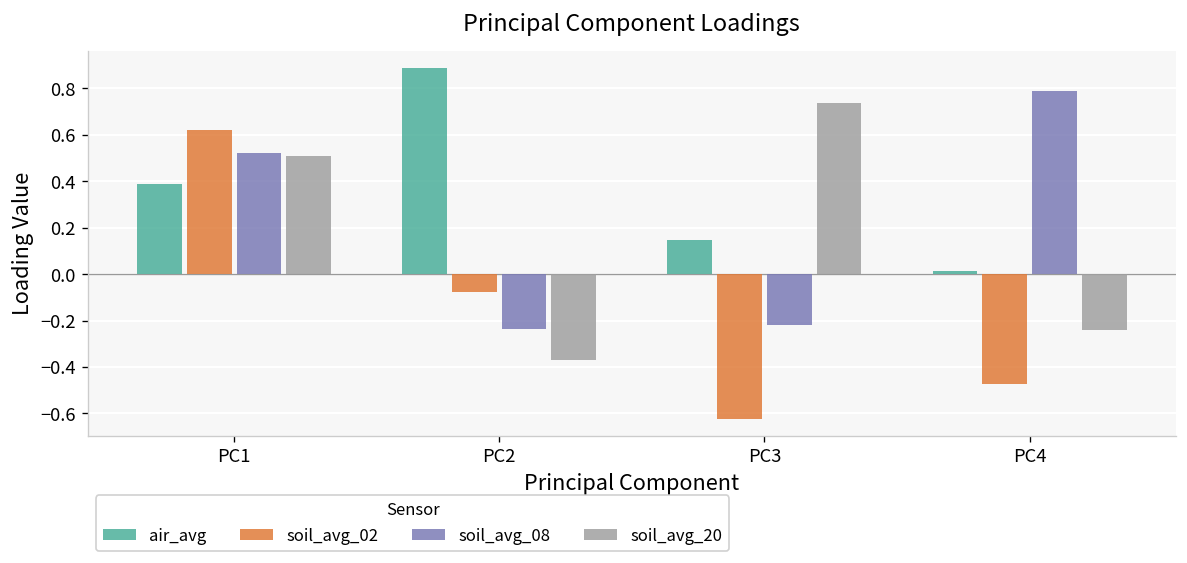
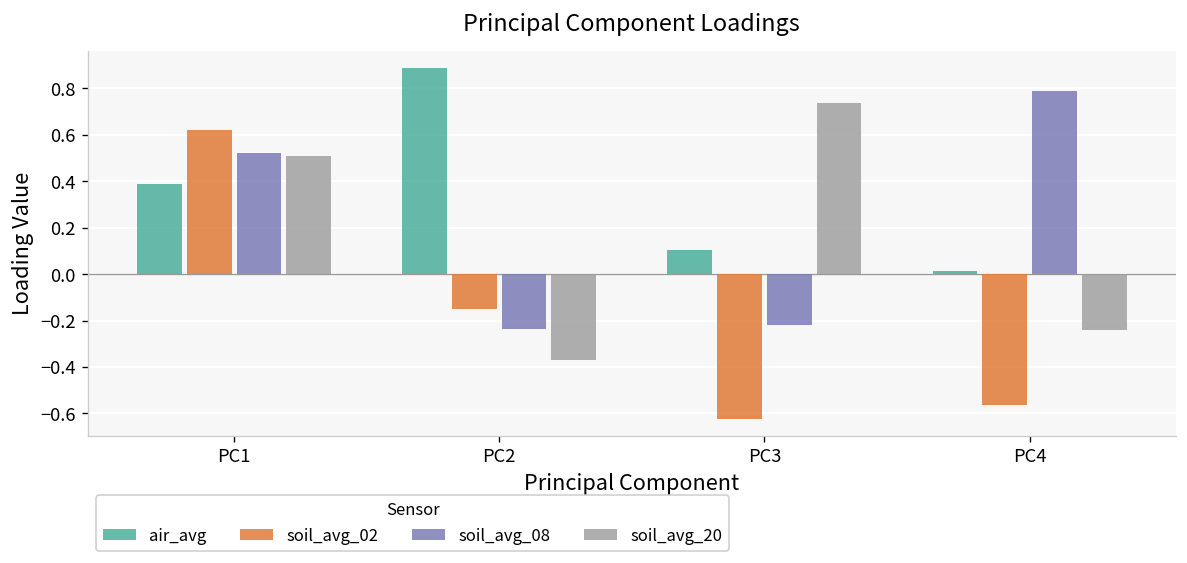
soil_avg_02, PC2: -0.08 -> -0.15
air_avg, PC3: 0.15 -> 0.10
soil_avg_02, PC4: -0.47 -> -0.56
